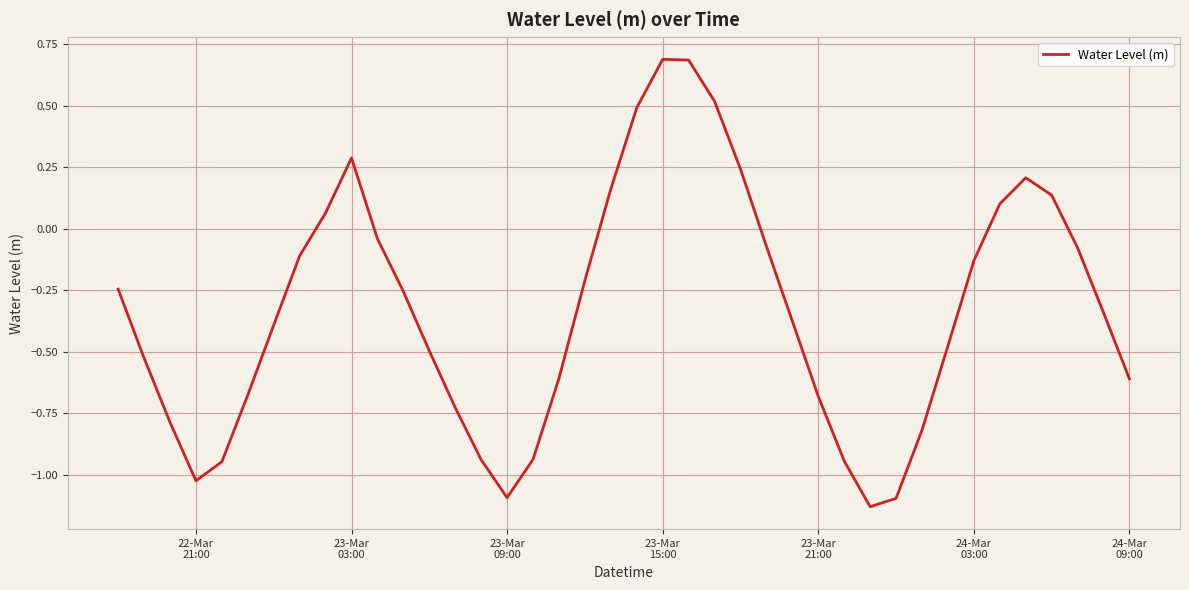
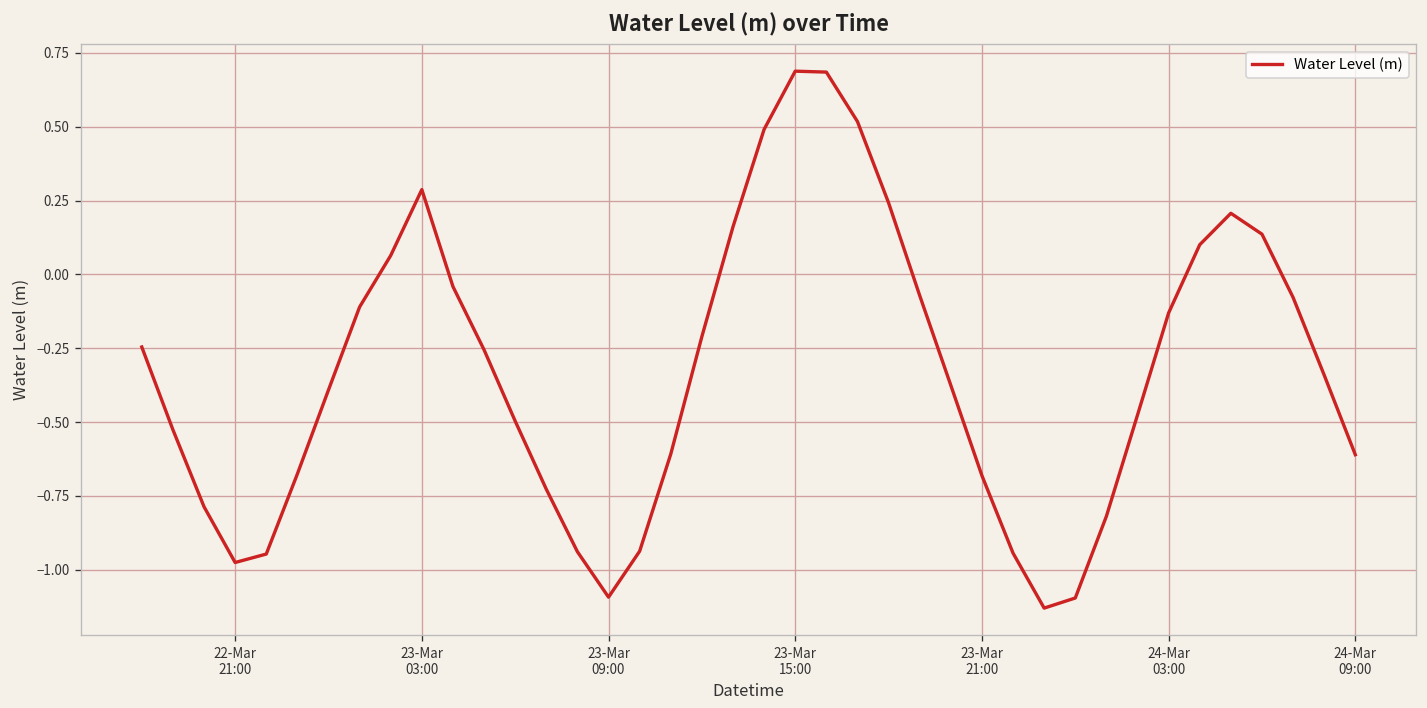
22-Mar 21:00: -1.02 -> -0.98
